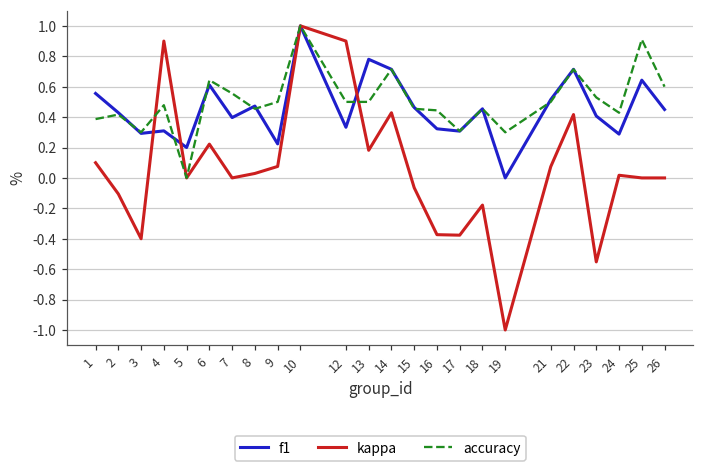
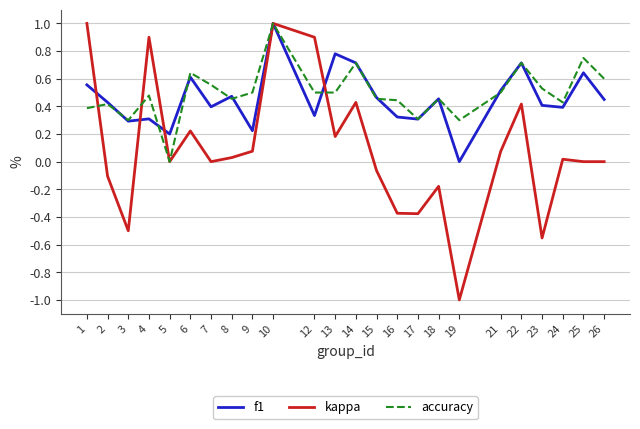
kappa, 1: 0.1 -> 1.0
kappa, 3: -0.4 -> -0.5
f1, 24: 0.29 -> 0.39
accuracy, 25: 0.91 -> 0.75
